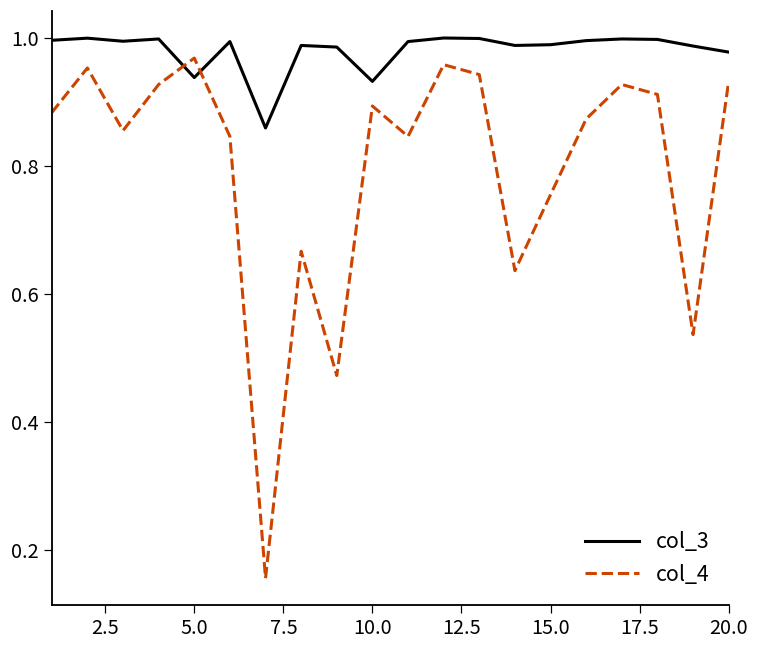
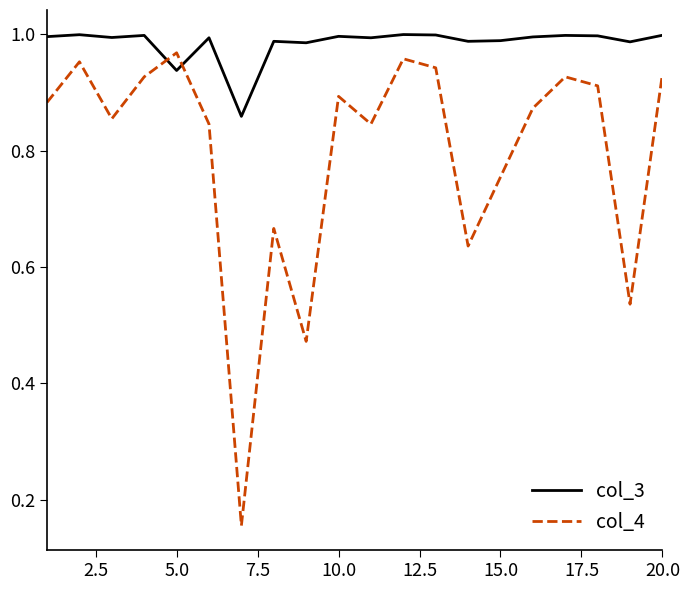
col_3, 10.0: 0.93 -> 1.00
col_3, 20.0: 0.98 -> 1.00
